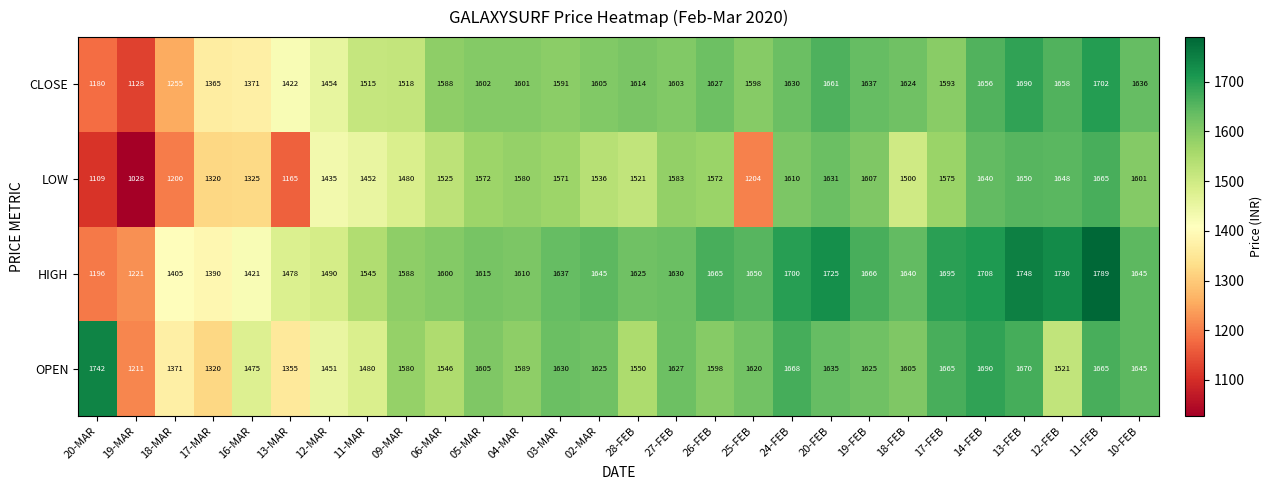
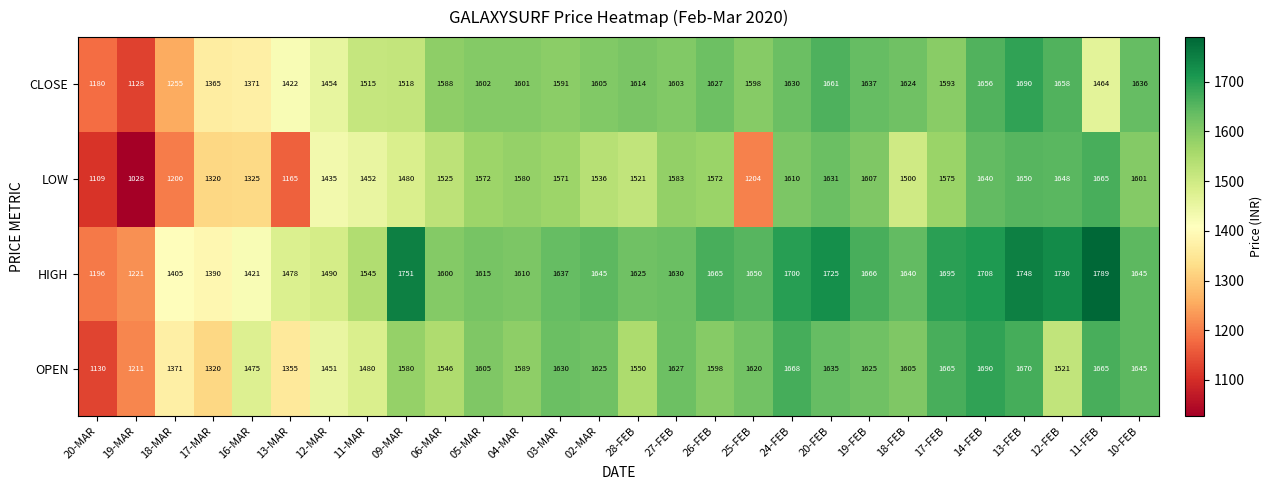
CLOSE, 11-FEB: 1702 -> 1464
HIGH, 09-MAR: 1588 -> 1751
OPEN, 20-MAR: 1742 -> 1130
